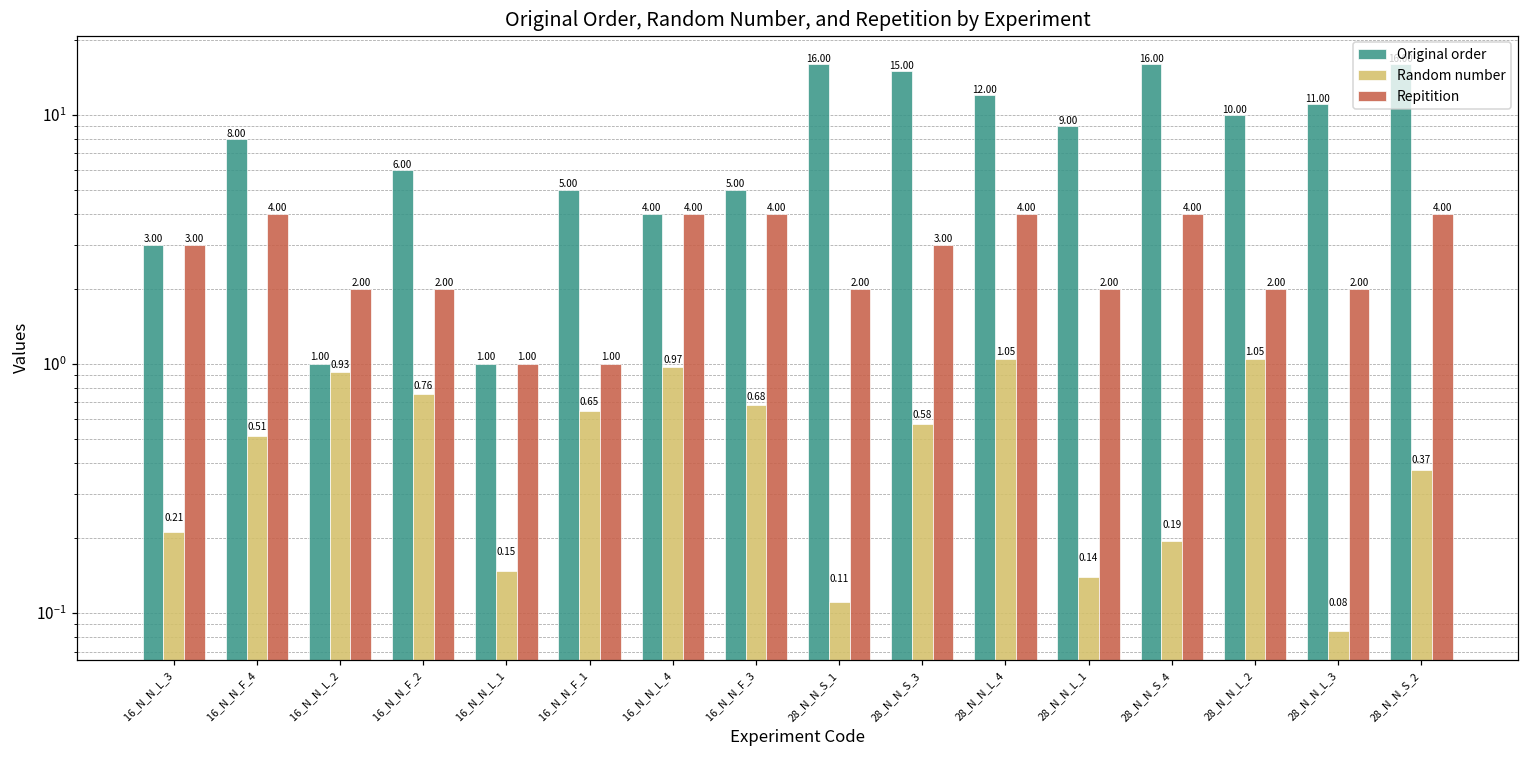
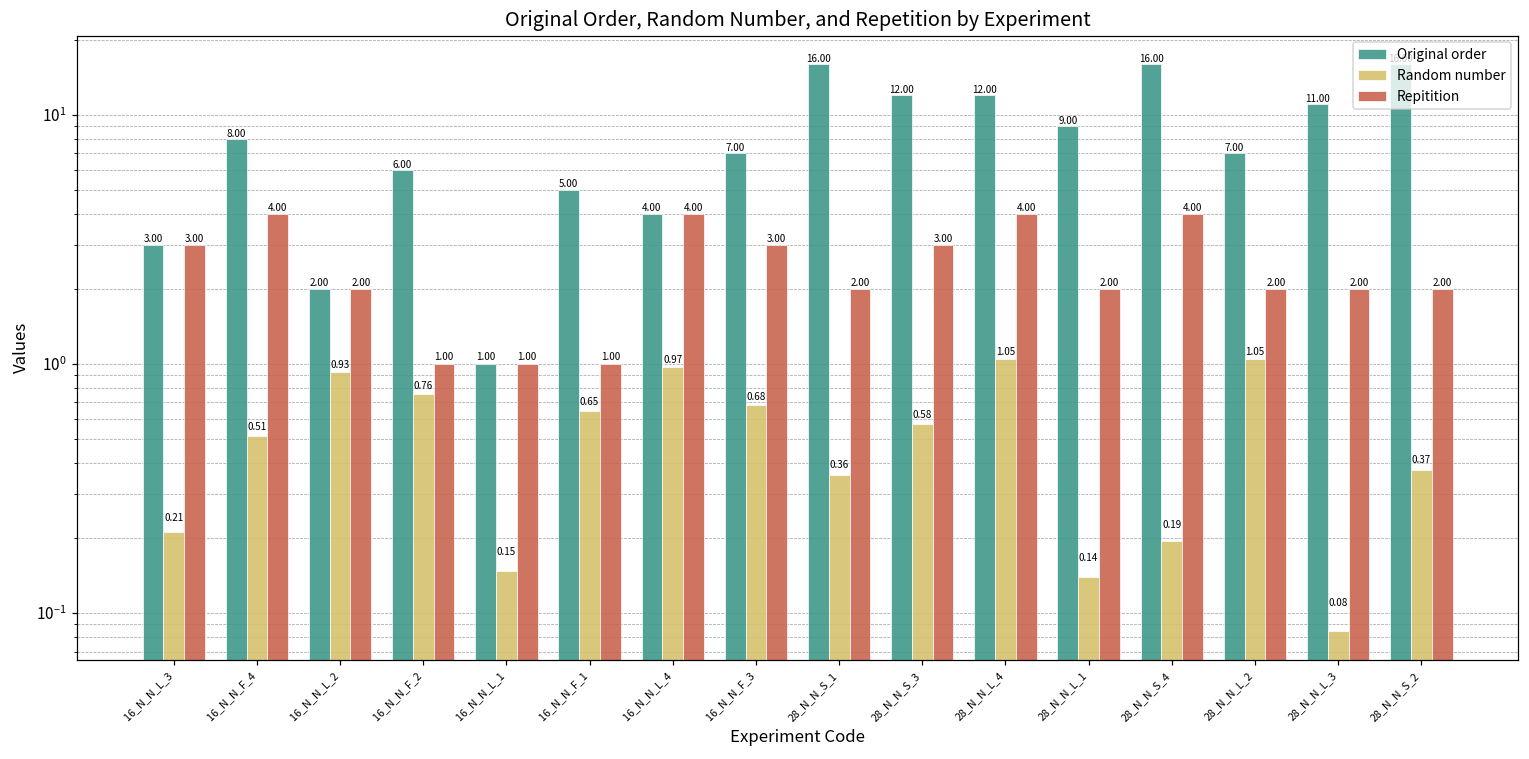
Original order, 16_N_N_L_2: 1.00 -> 2.00
Repitition, 16_N_N_F_2: 2.00 -> 1.00
Original order, 16_N_N_F_3: 5.00 -> 7.00
Repitition, 16_N_N_F_3: 4.00 -> 3.00
Random number, 28_N_N_S_1: 0.11 -> 0.36
Original order, 28_N_N_S_3: 15.00 -> 12.00
Original order, 28_N_N_L_2: 10.00 -> 7.00
Repitition, 28_N_N_S_2: 4.00 -> 2.00
